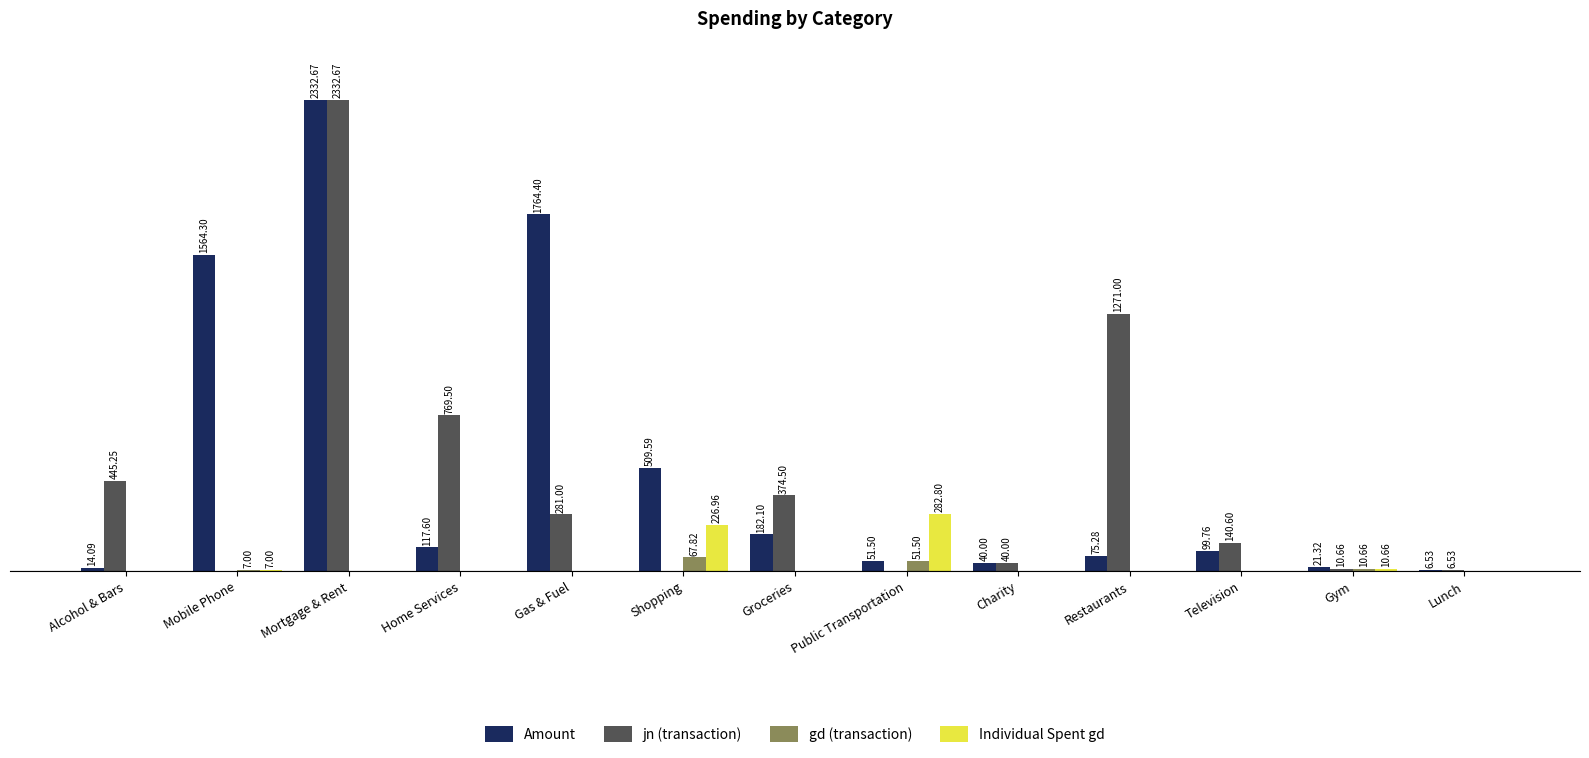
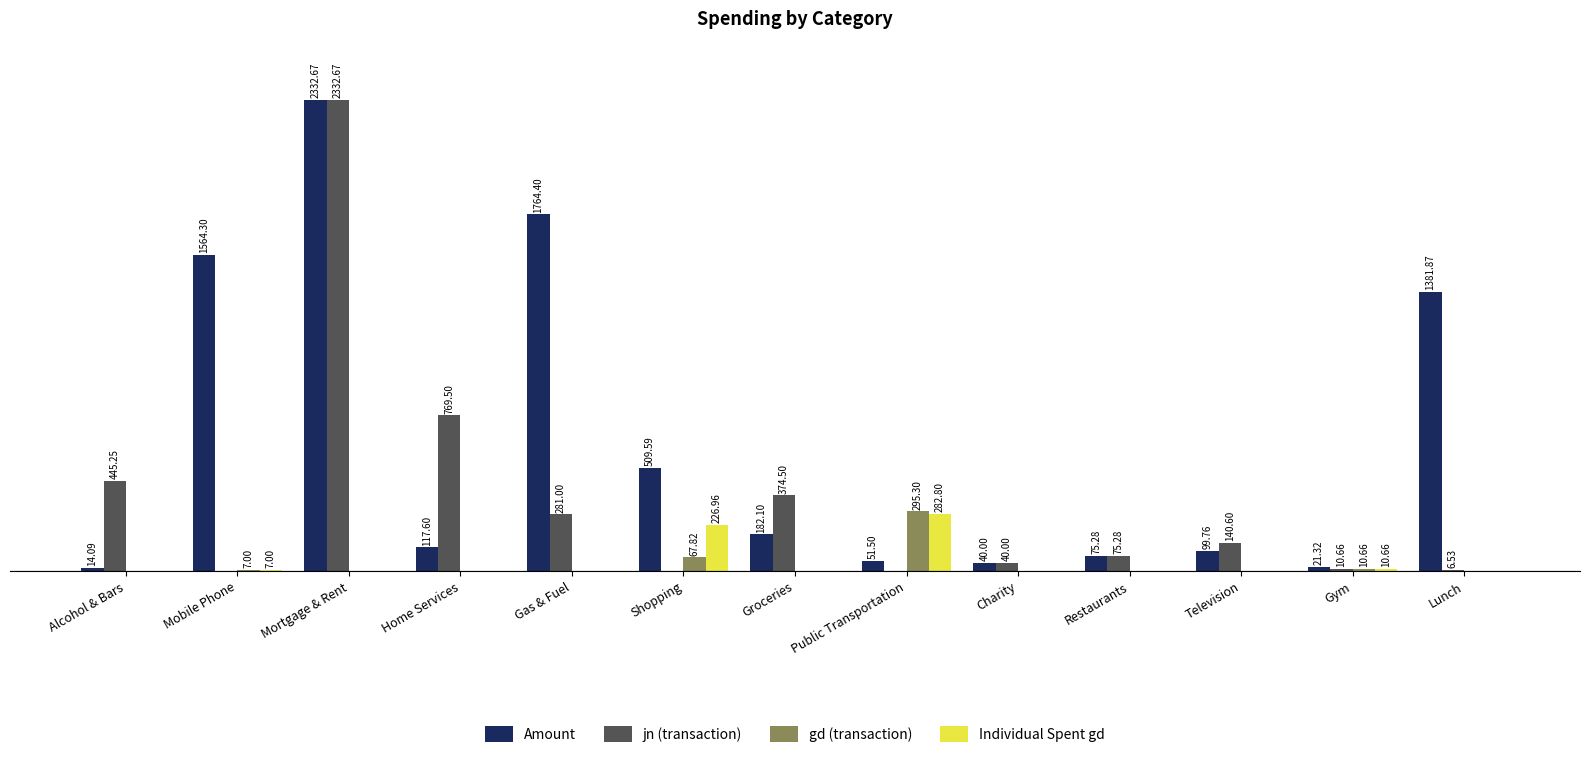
gd (transaction), Public Transportation: 51.50 -> 295.30
jn (transaction), Restaurants: 1271.00 -> 75.28
Amount, Lunch: 6.53 -> 1381.87
